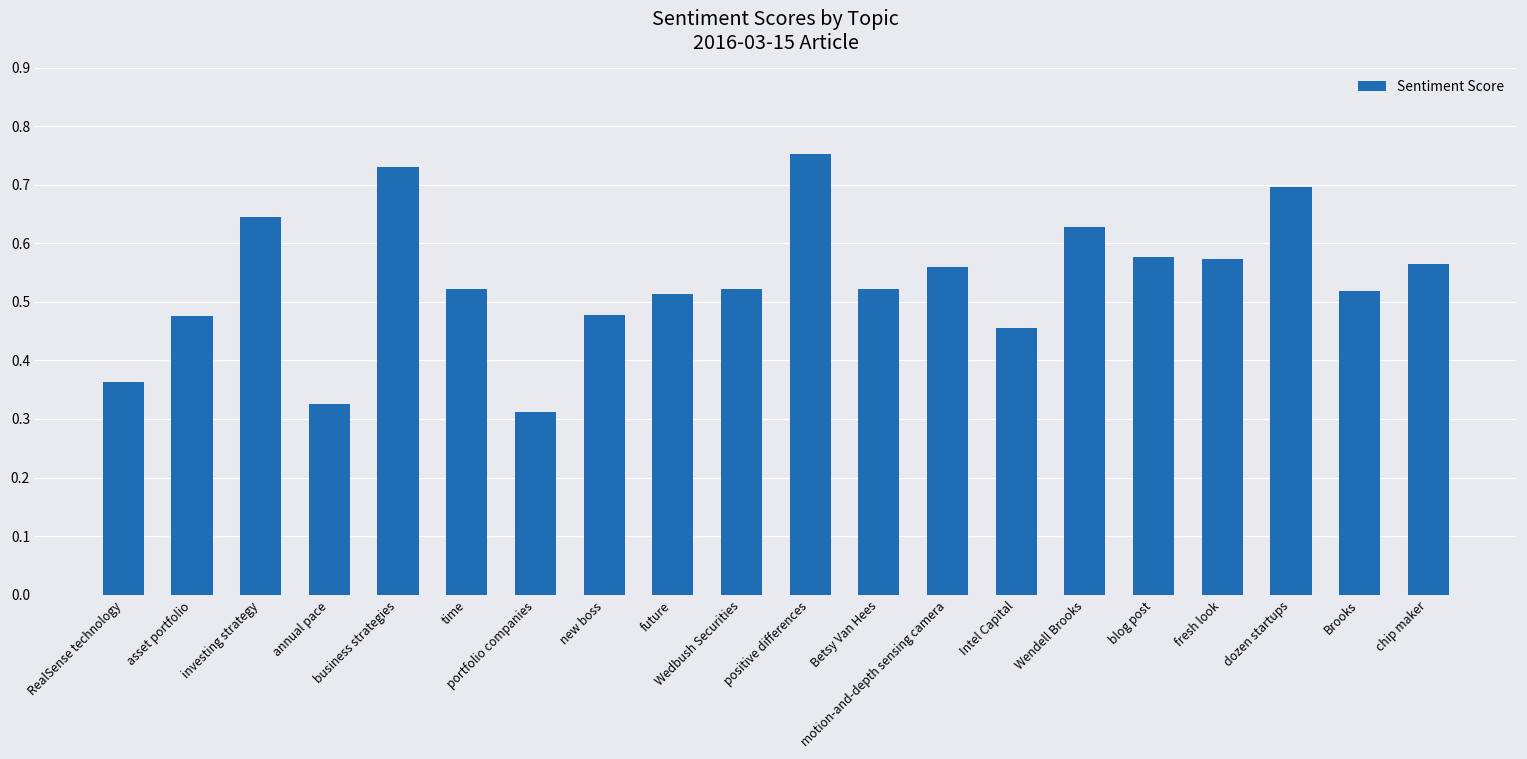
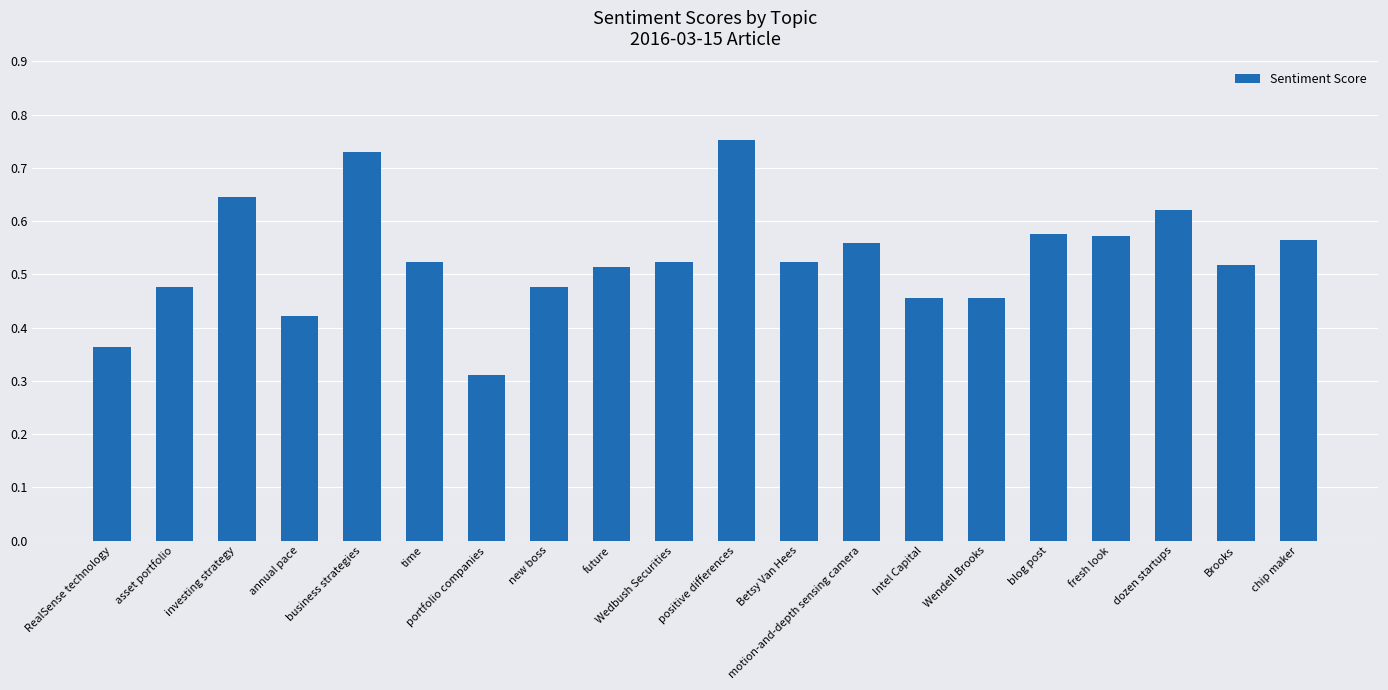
annual pace: 0.33 -> 0.42
Wendell Brooks: 0.63 -> 0.46
dozen startups: 0.70 -> 0.62
